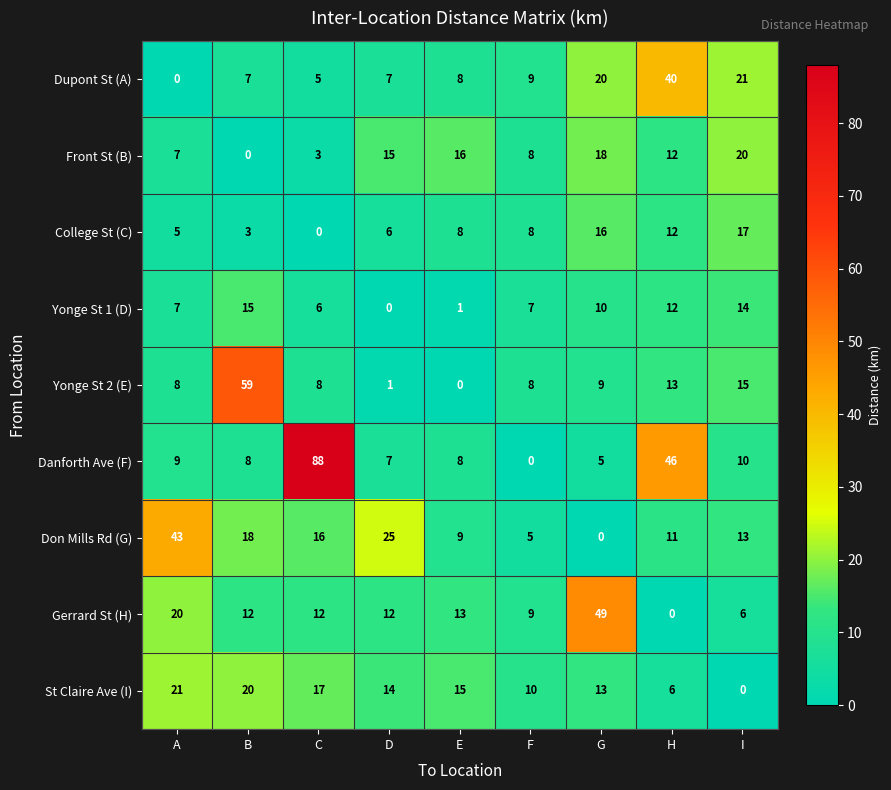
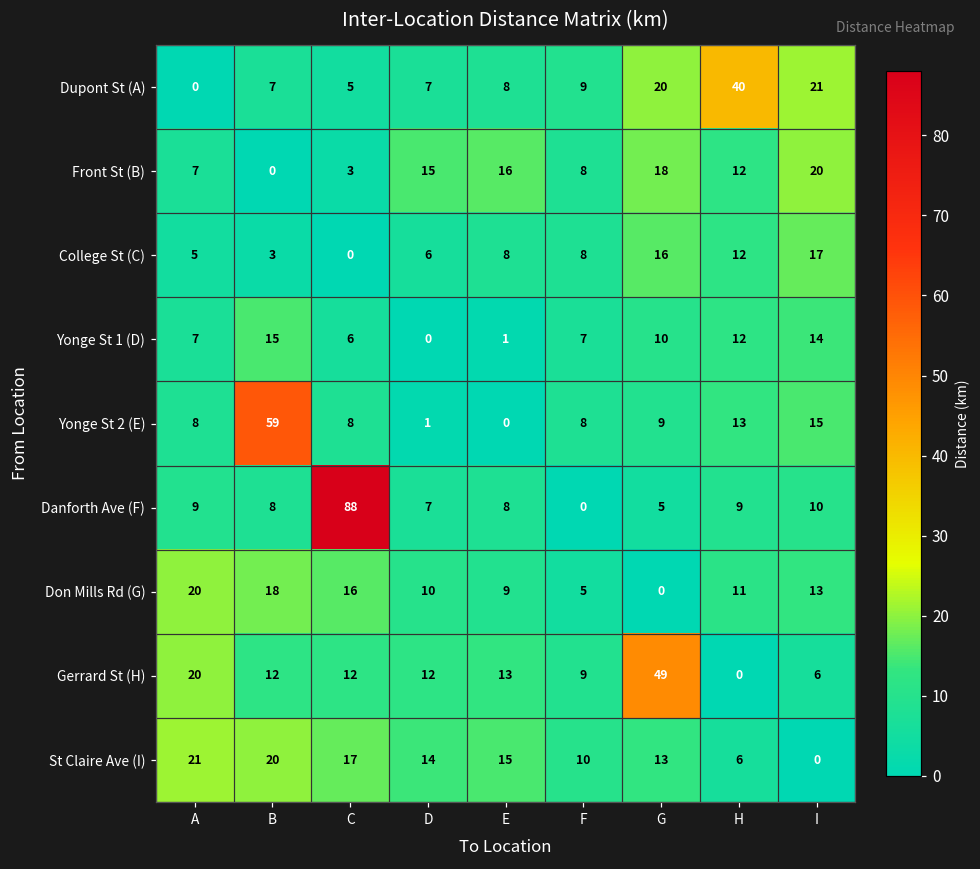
Danforth Ave (F), H: 46 -> 9
Don Mills Rd (G), A: 43 -> 20
Don Mills Rd (G), D: 25 -> 10
